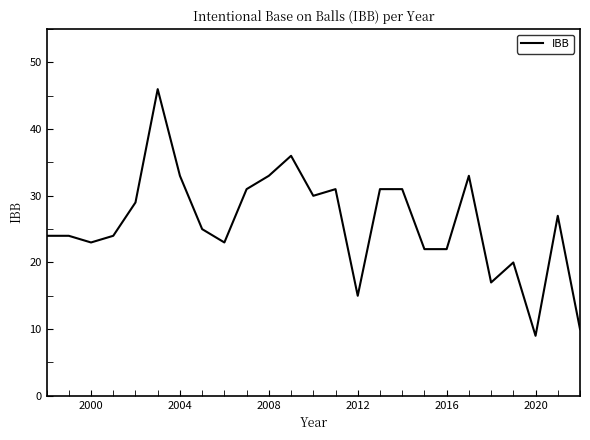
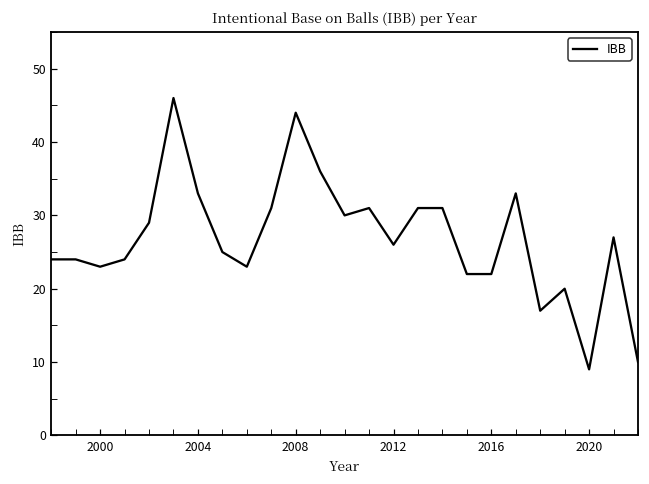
2008: 33 -> 44
2012: 15 -> 26
